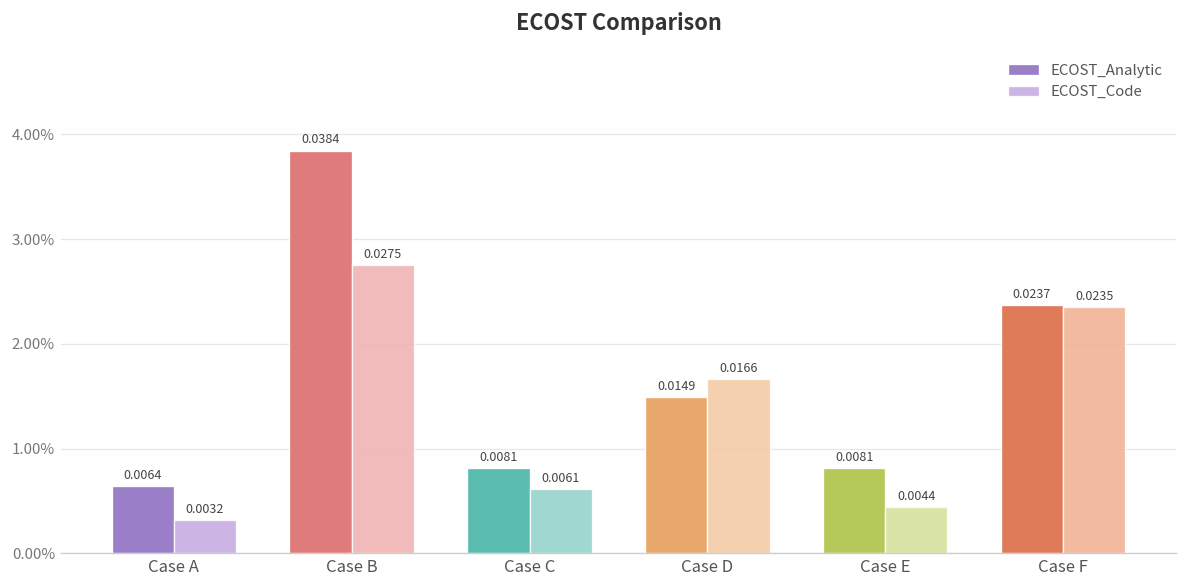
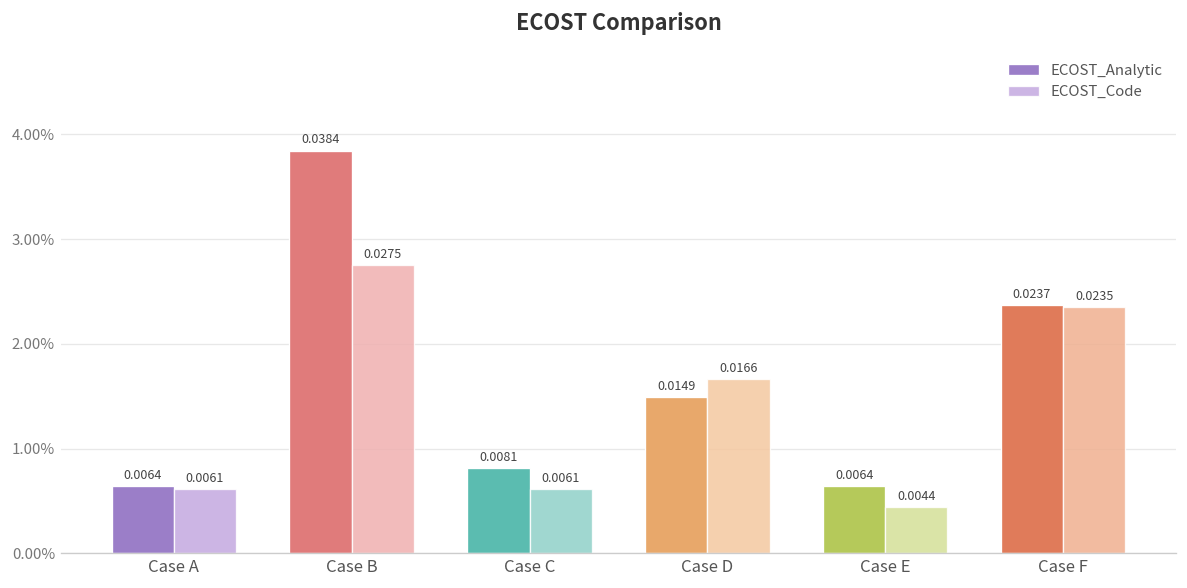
ECOST_Code, Case A: 0.0032 -> 0.0061
ECOST_Analytic, Case E: 0.0081 -> 0.0064
